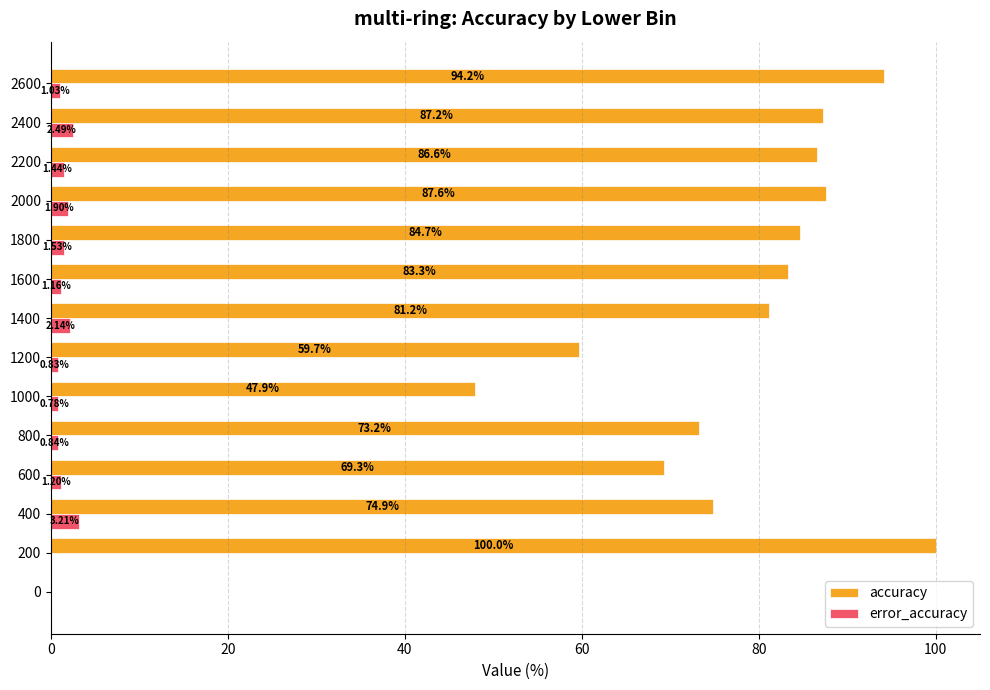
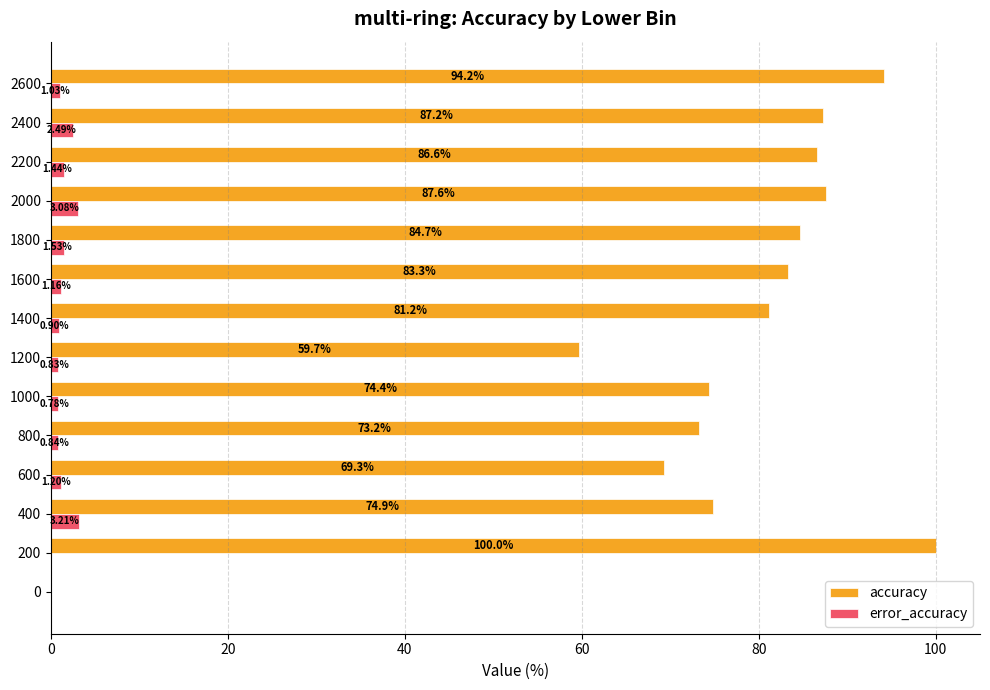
error_accuracy, 2000: 1.90% -> 3.08%
error_accuracy, 1400: 2.14% -> 0.90%
accuracy, 1000: 47.9% -> 74.4%
